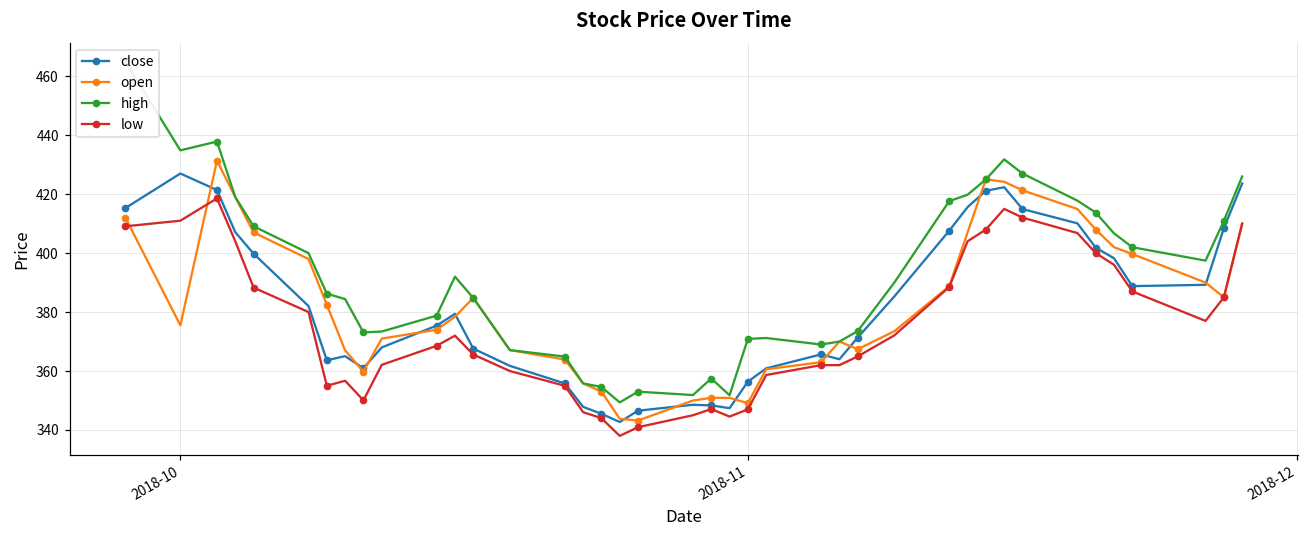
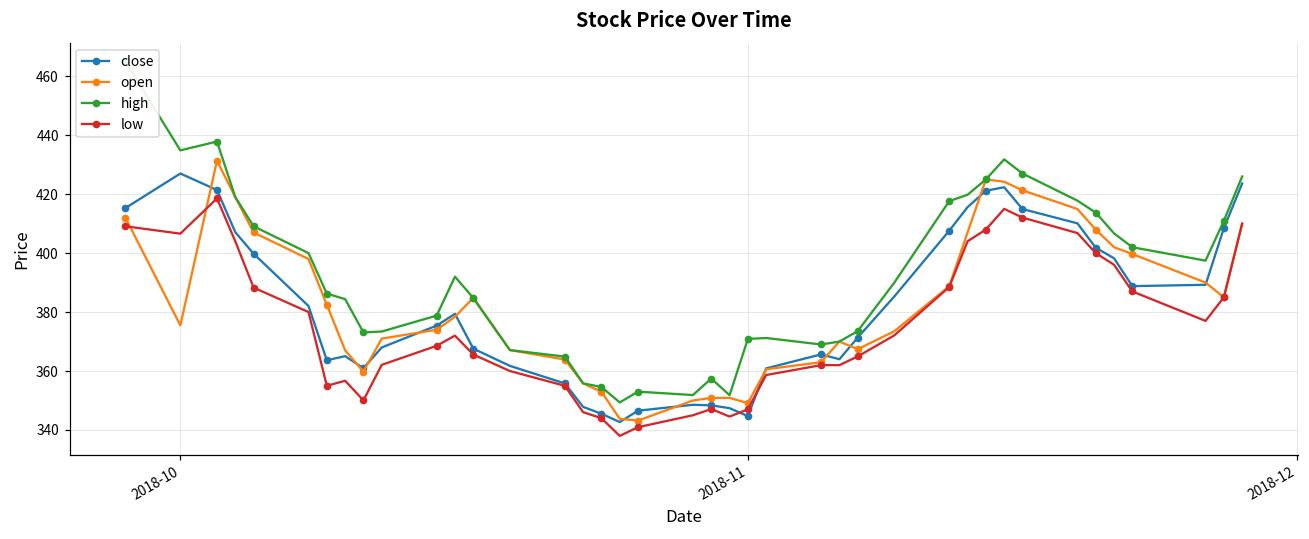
low, 2018-10: 411 -> 407
close, 2018-11: 356 -> 345
